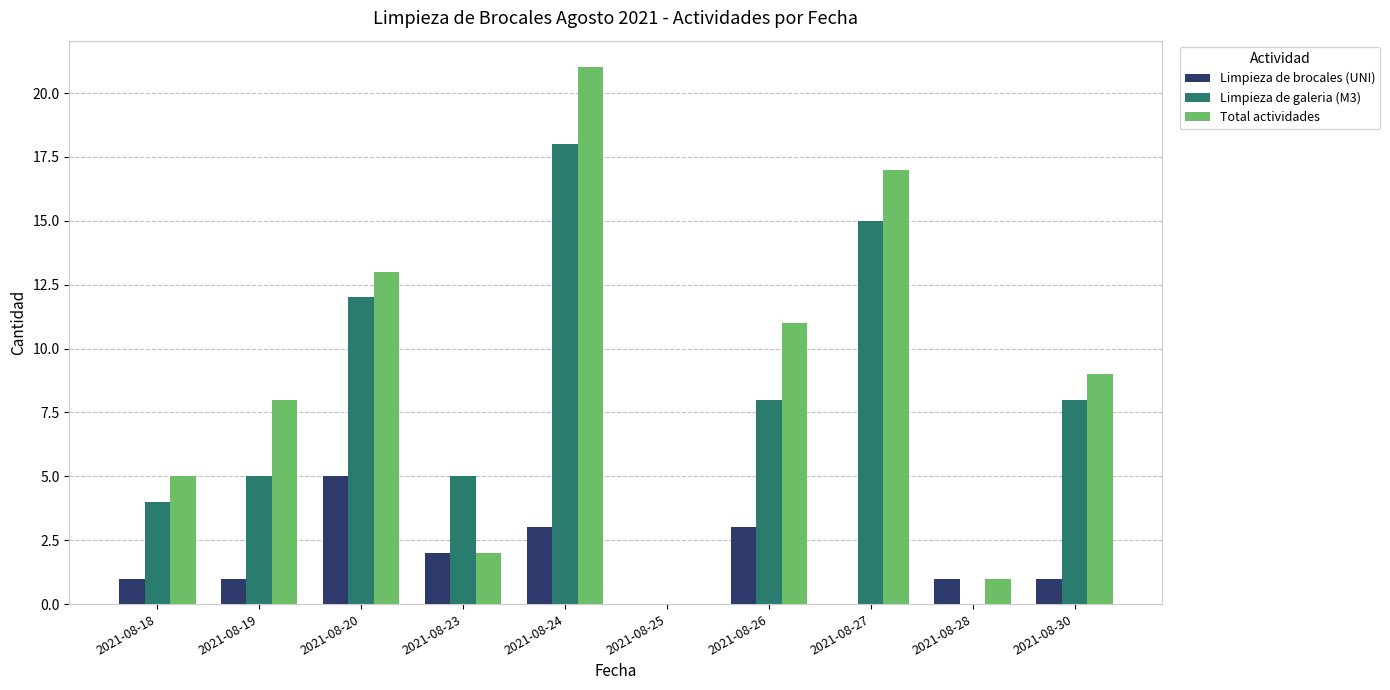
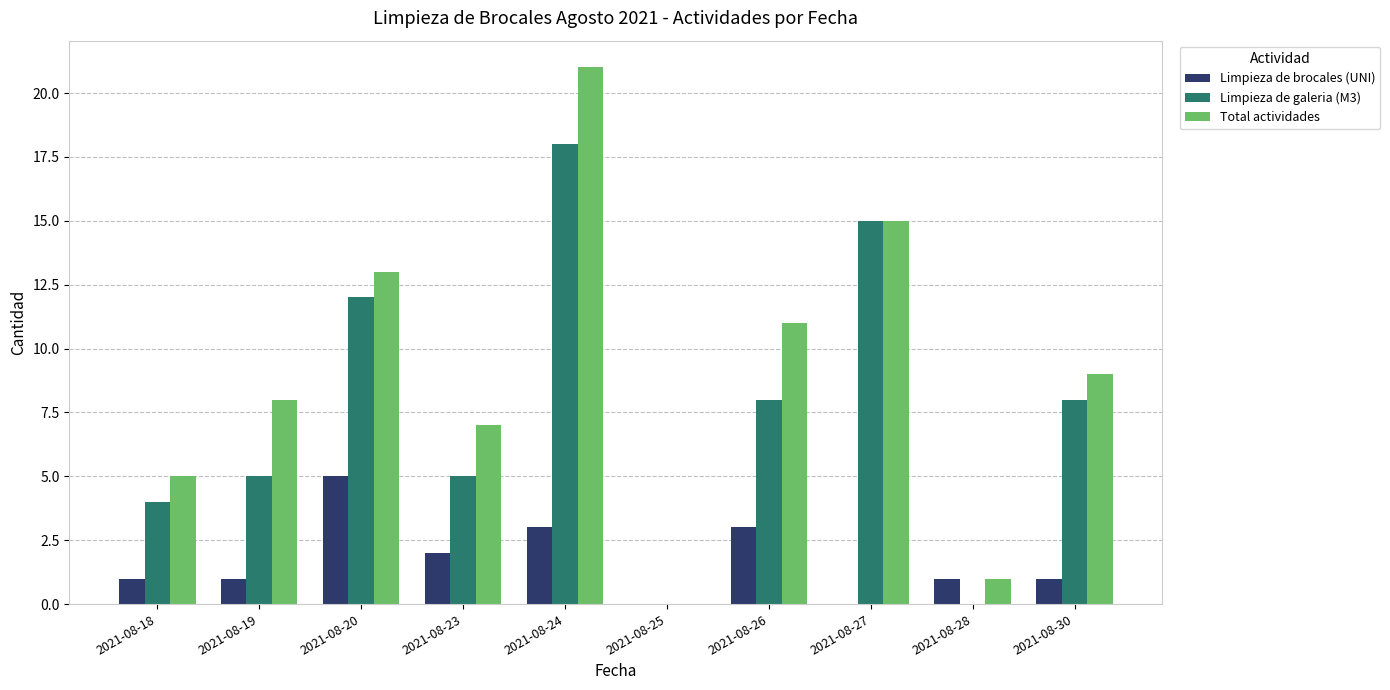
Total actividades, 2021-08-23: 2 -> 7
Total actividades, 2021-08-27: 17 -> 15
